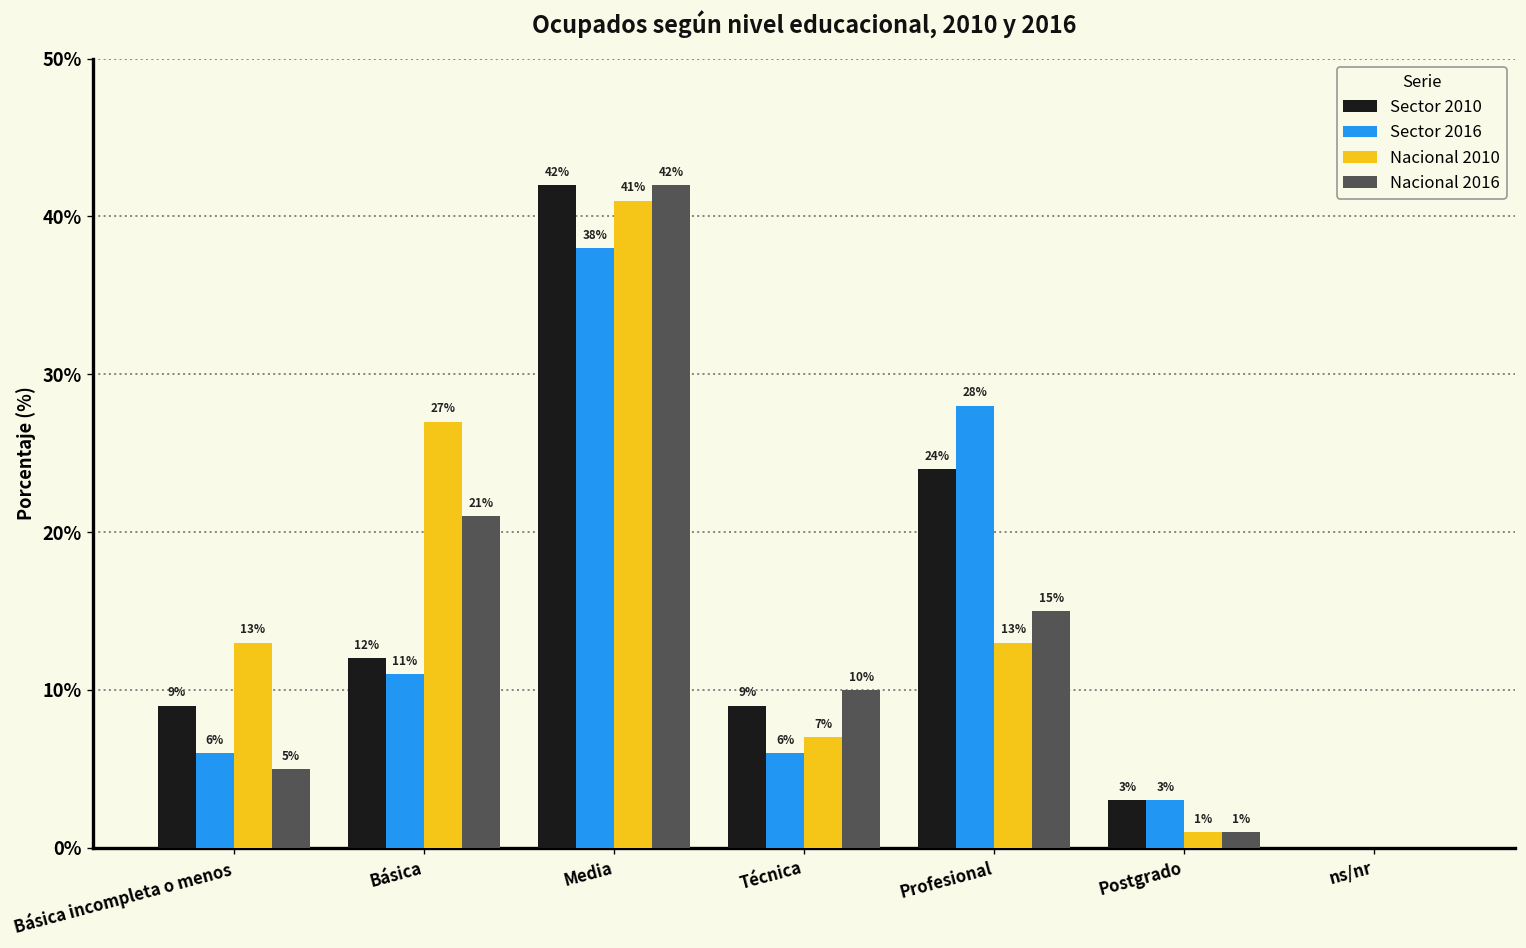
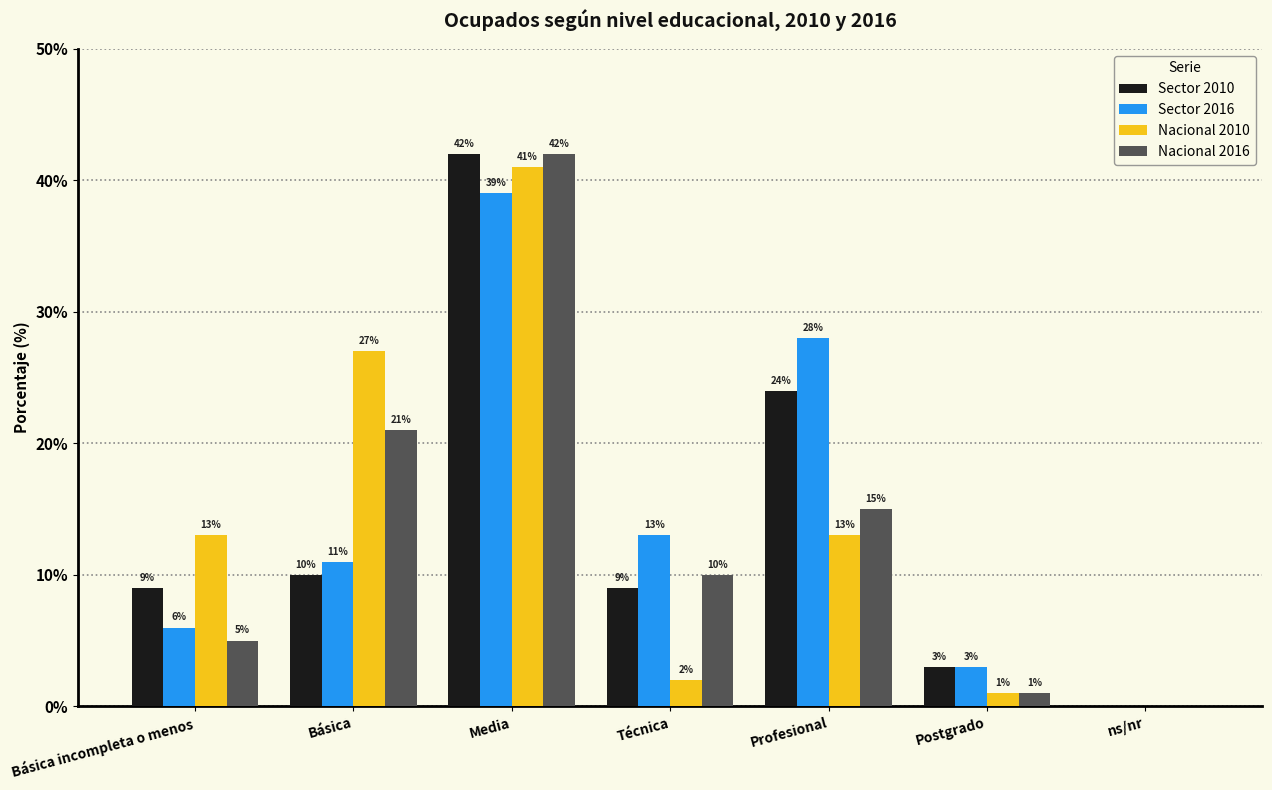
Sector 2010, Básica: 12% -> 10%
Sector 2016, Media: 38% -> 39%
Sector 2016, Técnica: 6% -> 13%
Nacional 2010, Técnica: 7% -> 2%
